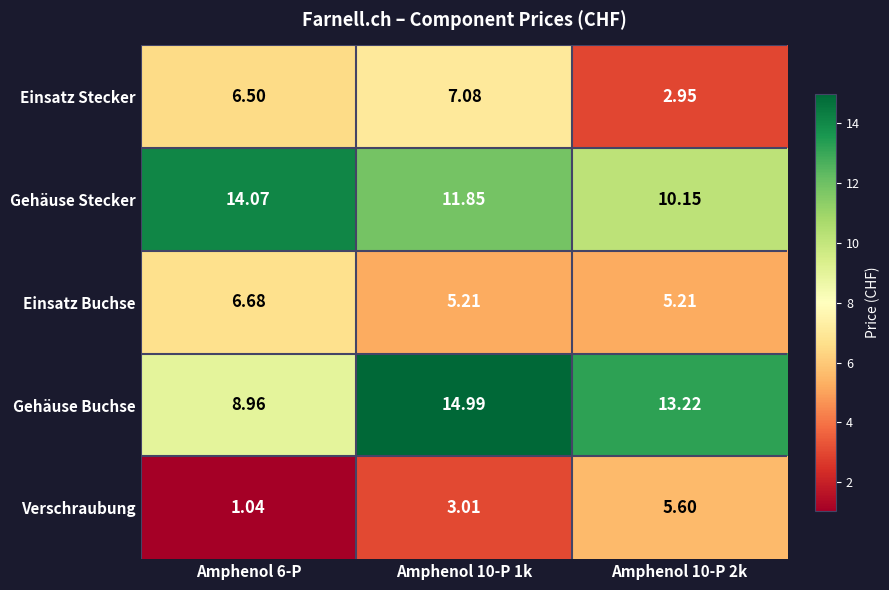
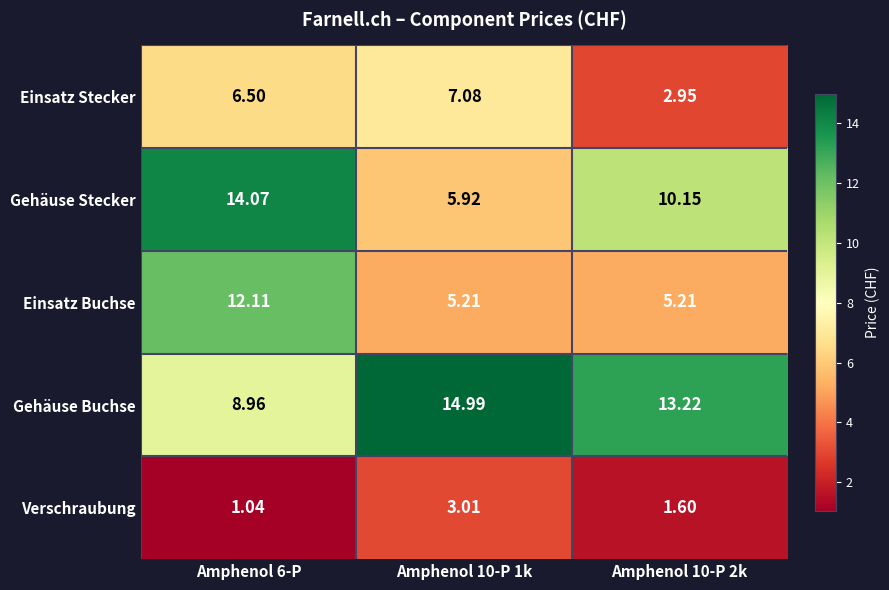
Gehäuse Stecker, Amphenol 10-P 1k: 11.85 -> 5.92
Einsatz Buchse, Amphenol 6-P: 6.68 -> 12.11
Verschraubung, Amphenol 10-P 2k: 5.60 -> 1.60
